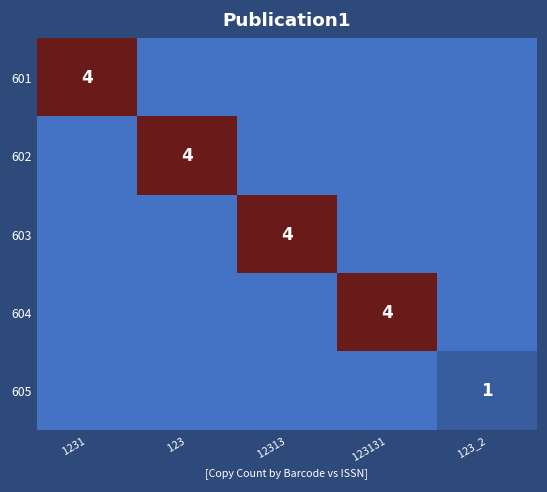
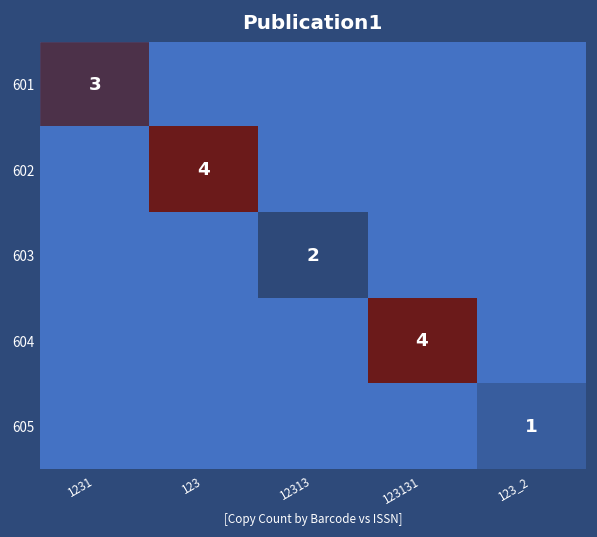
601, 1231: 4 -> 3
603, 12313: 4 -> 2
